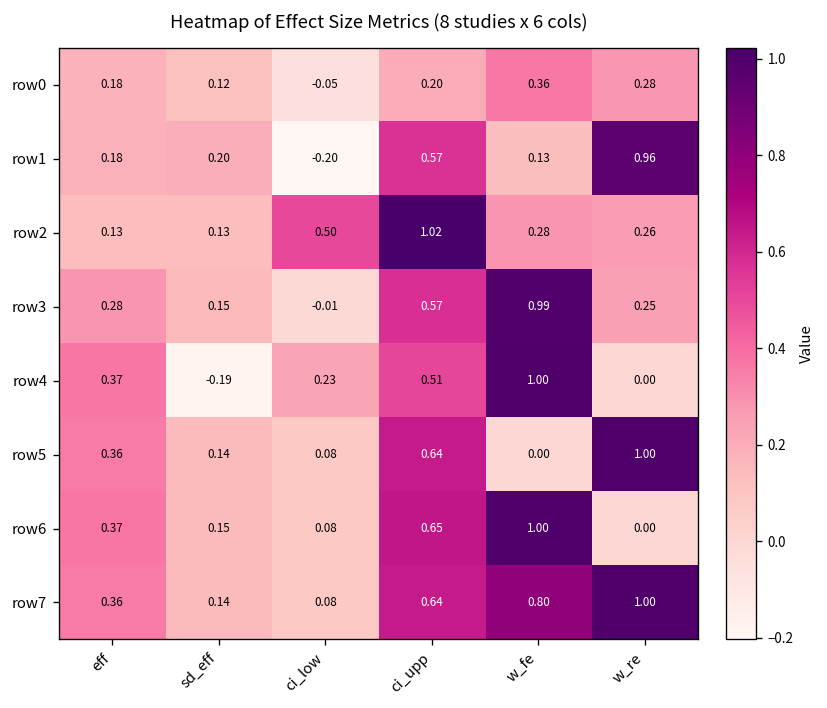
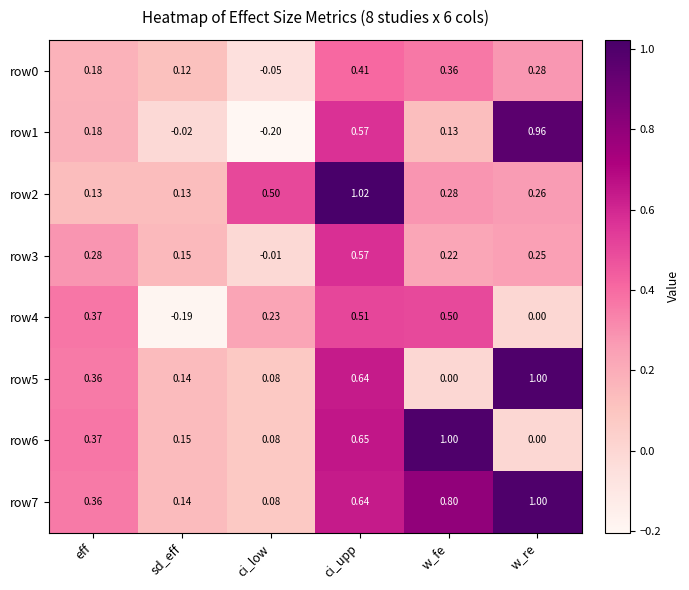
row0, ci_upp: 0.20 -> 0.41
row1, sd_eff: 0.20 -> -0.02
row3, w_fe: 0.99 -> 0.22
row4, w_fe: 1.00 -> 0.50
